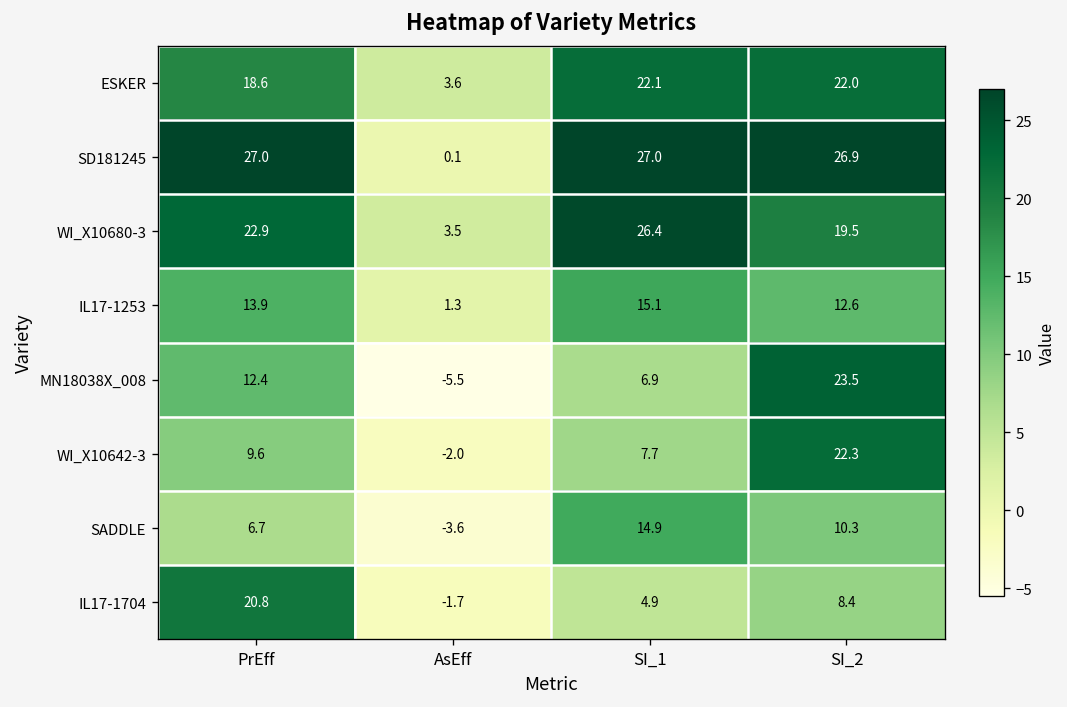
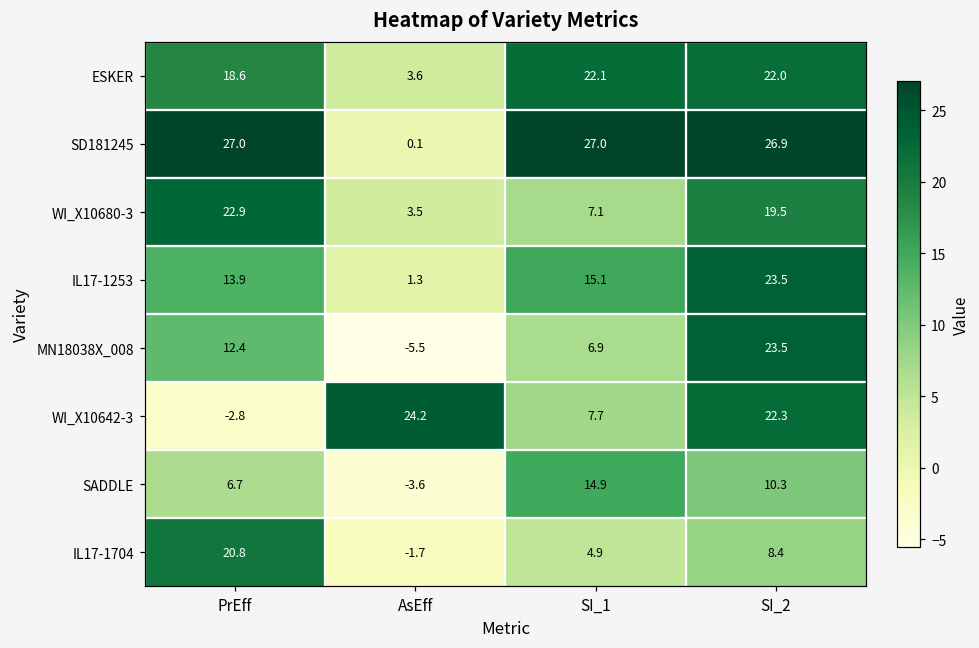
WI_X10680-3, SI_1: 26.4 -> 7.1
IL17-1253, SI_2: 12.6 -> 23.5
WI_X10642-3, PrEff: 9.6 -> -2.8
WI_X10642-3, AsEff: -2.0 -> 24.2
